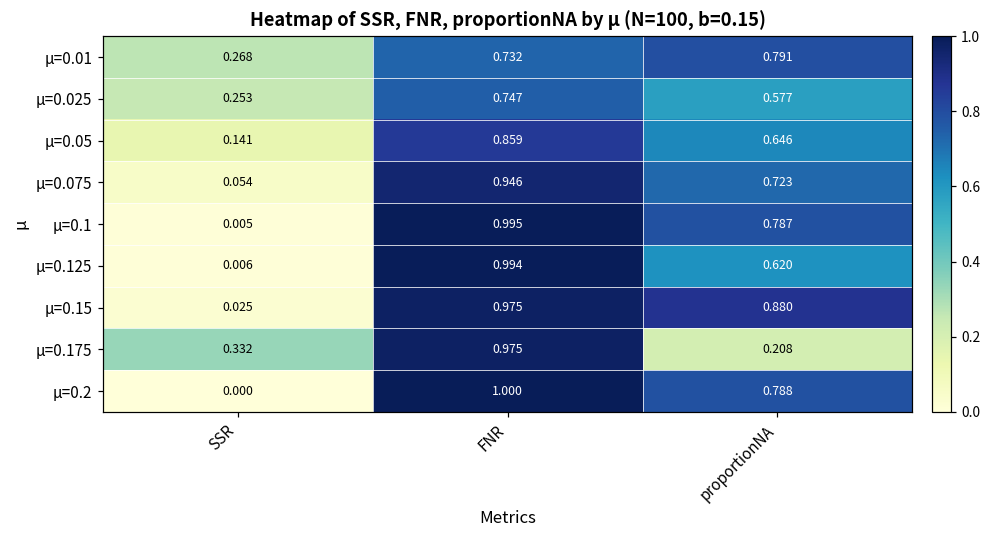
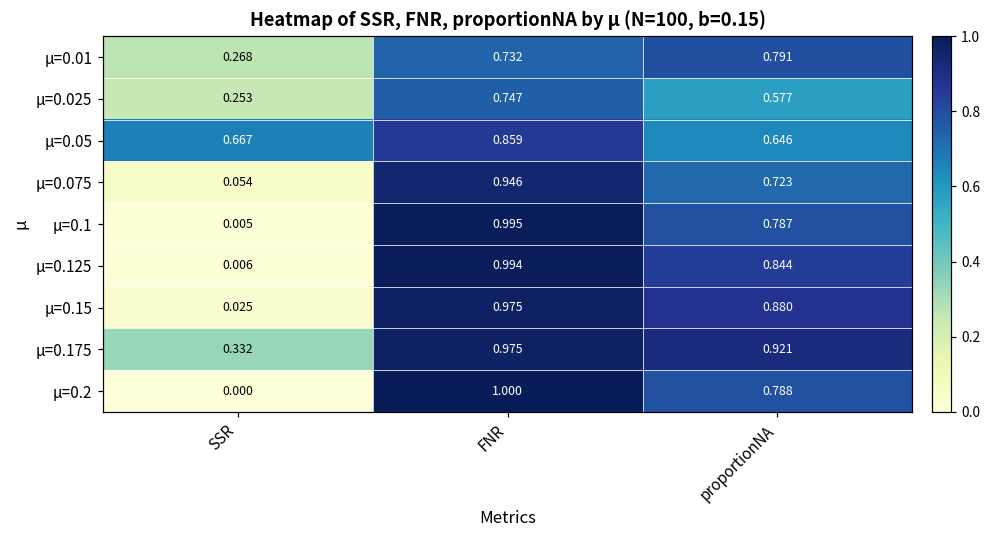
µ=0.05, SSR: 0.141 -> 0.667
µ=0.125, proportionNA: 0.620 -> 0.844
µ=0.175, proportionNA: 0.208 -> 0.921
